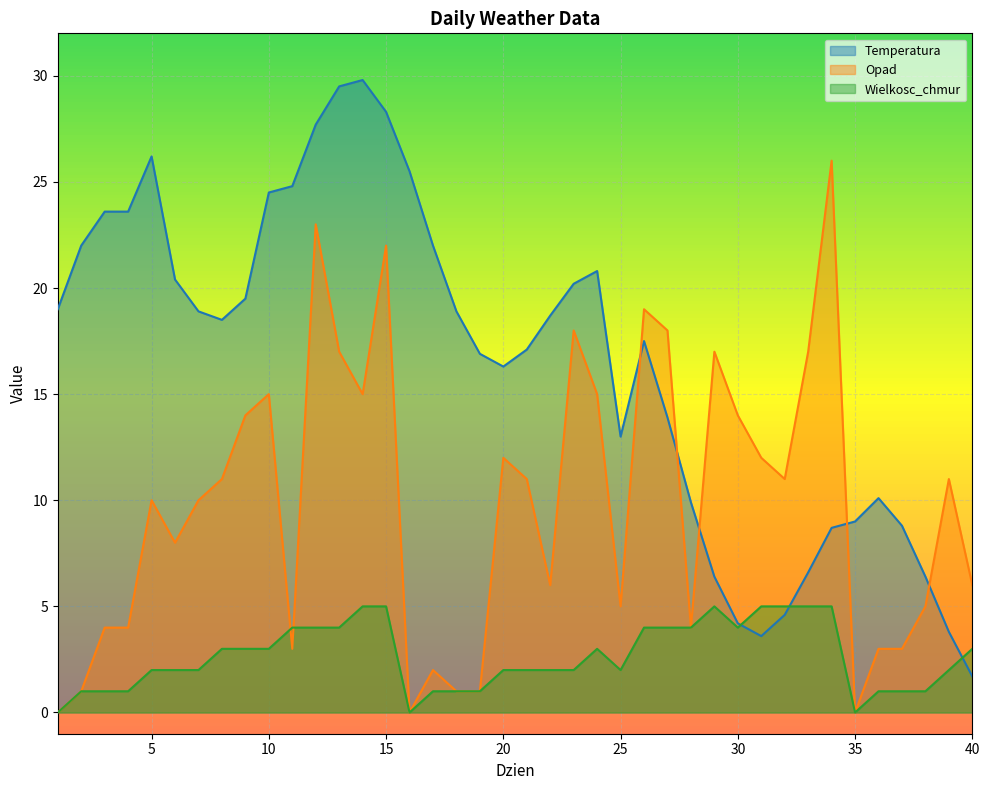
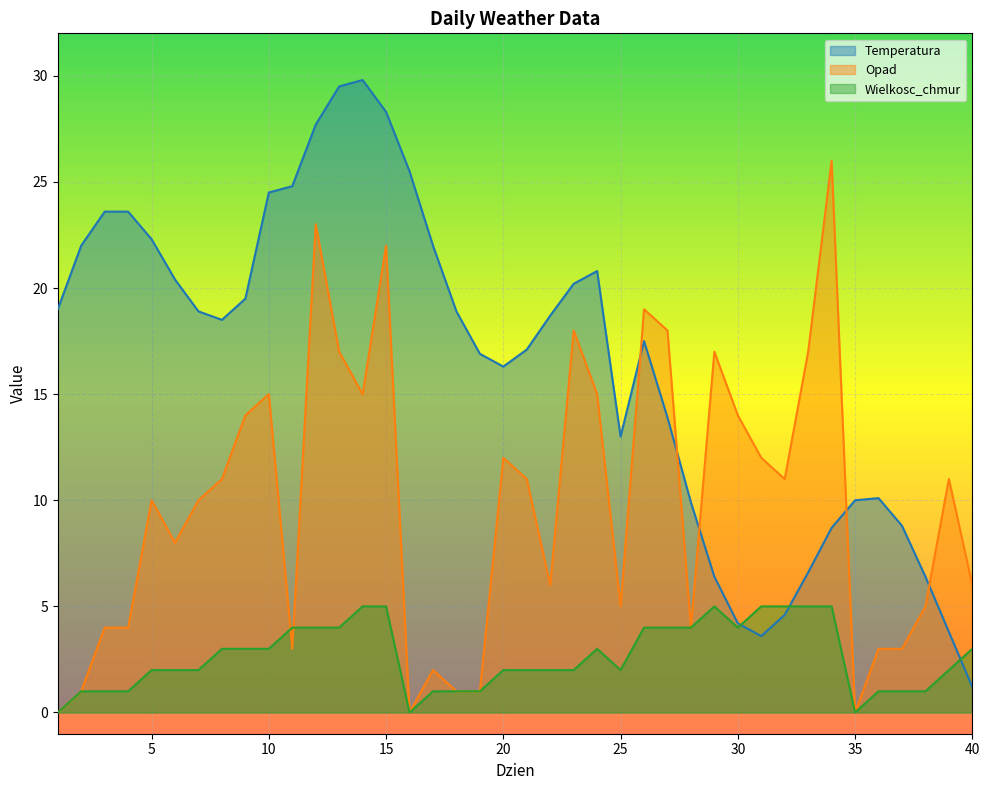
Temperatura, 5: 26.2 -> 22.3
Temperatura, 35: 9 -> 10
Temperatura, 40: 1.7 -> 1.2
